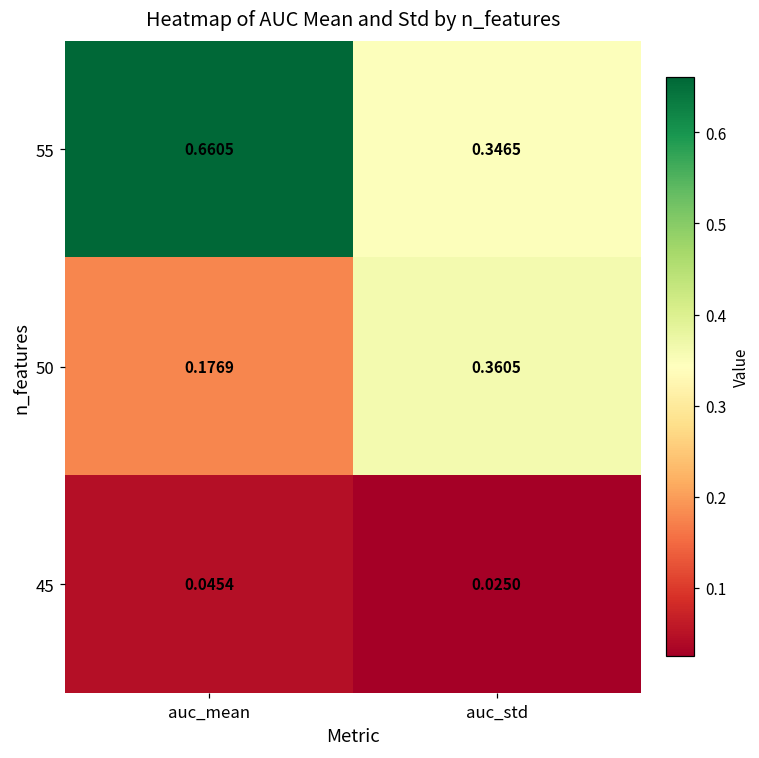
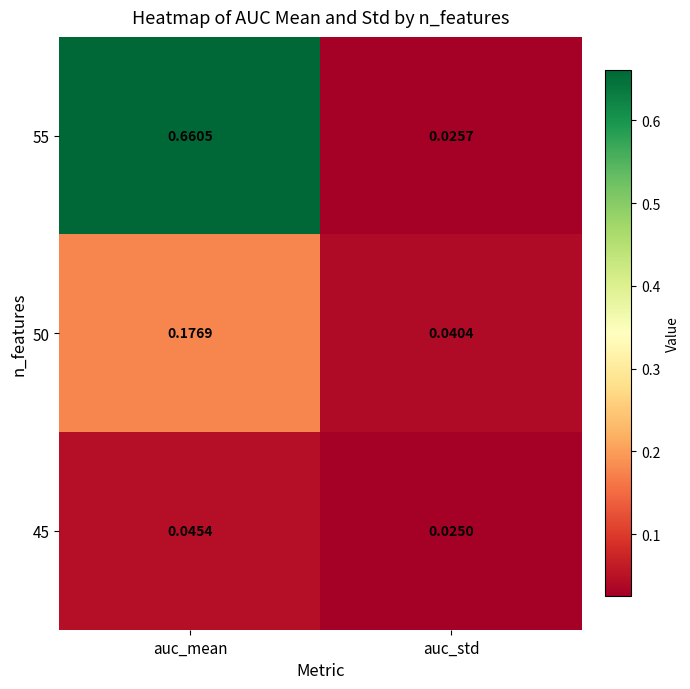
55, auc_std: 0.3465 -> 0.0257
50, auc_std: 0.3605 -> 0.0404
